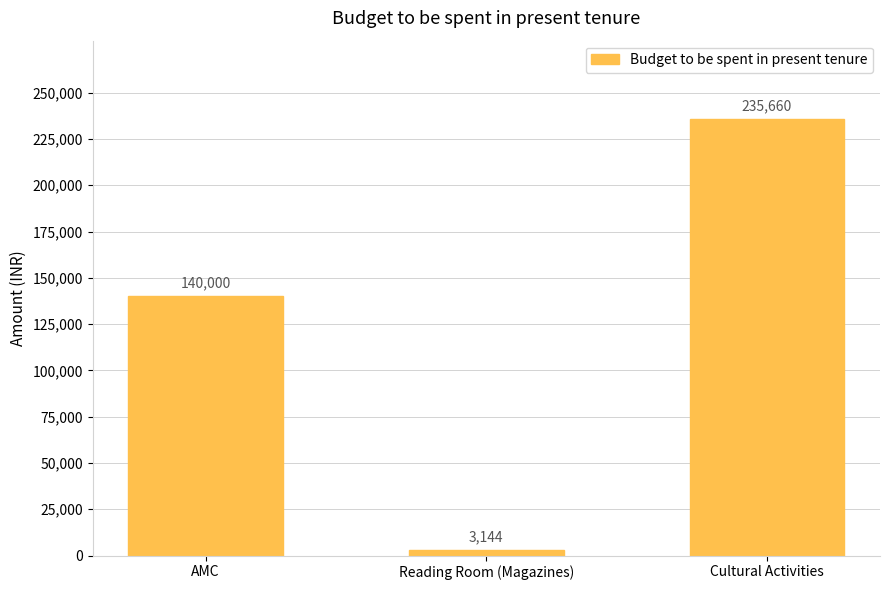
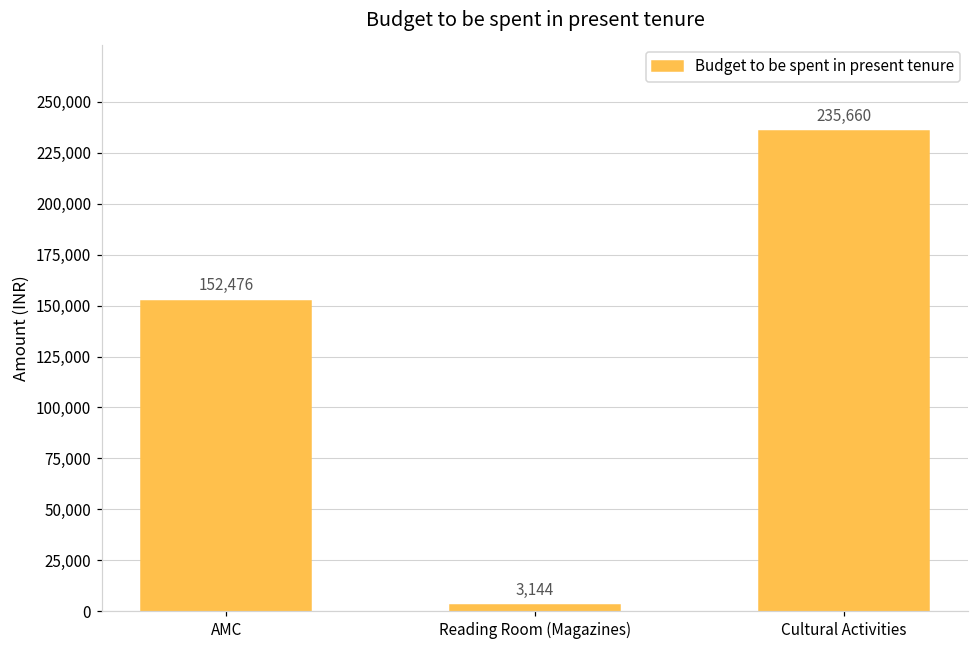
AMC: 140,000 -> 152,476
